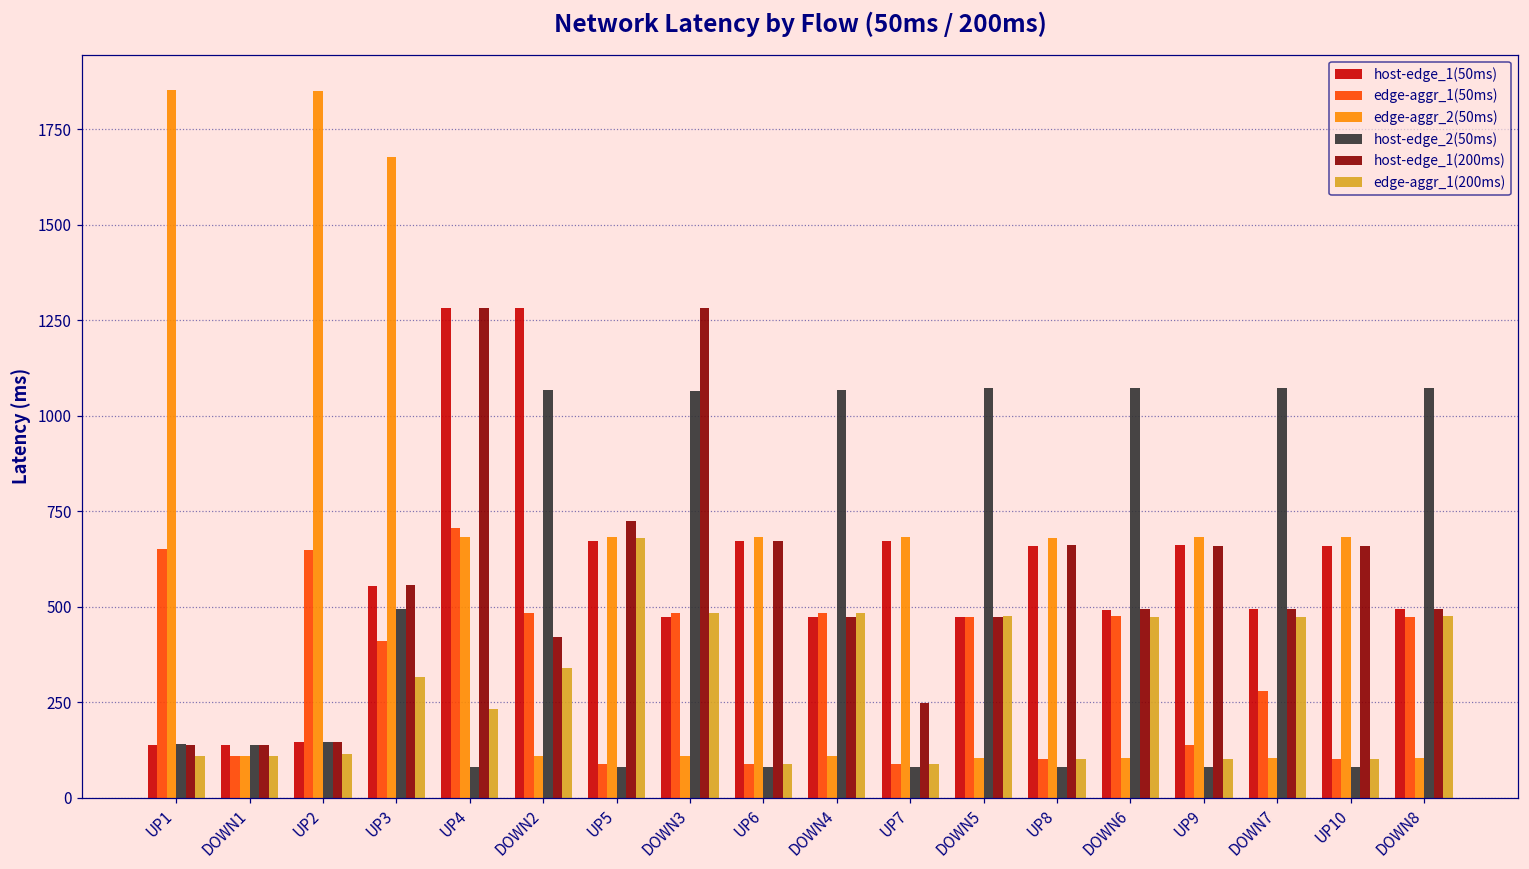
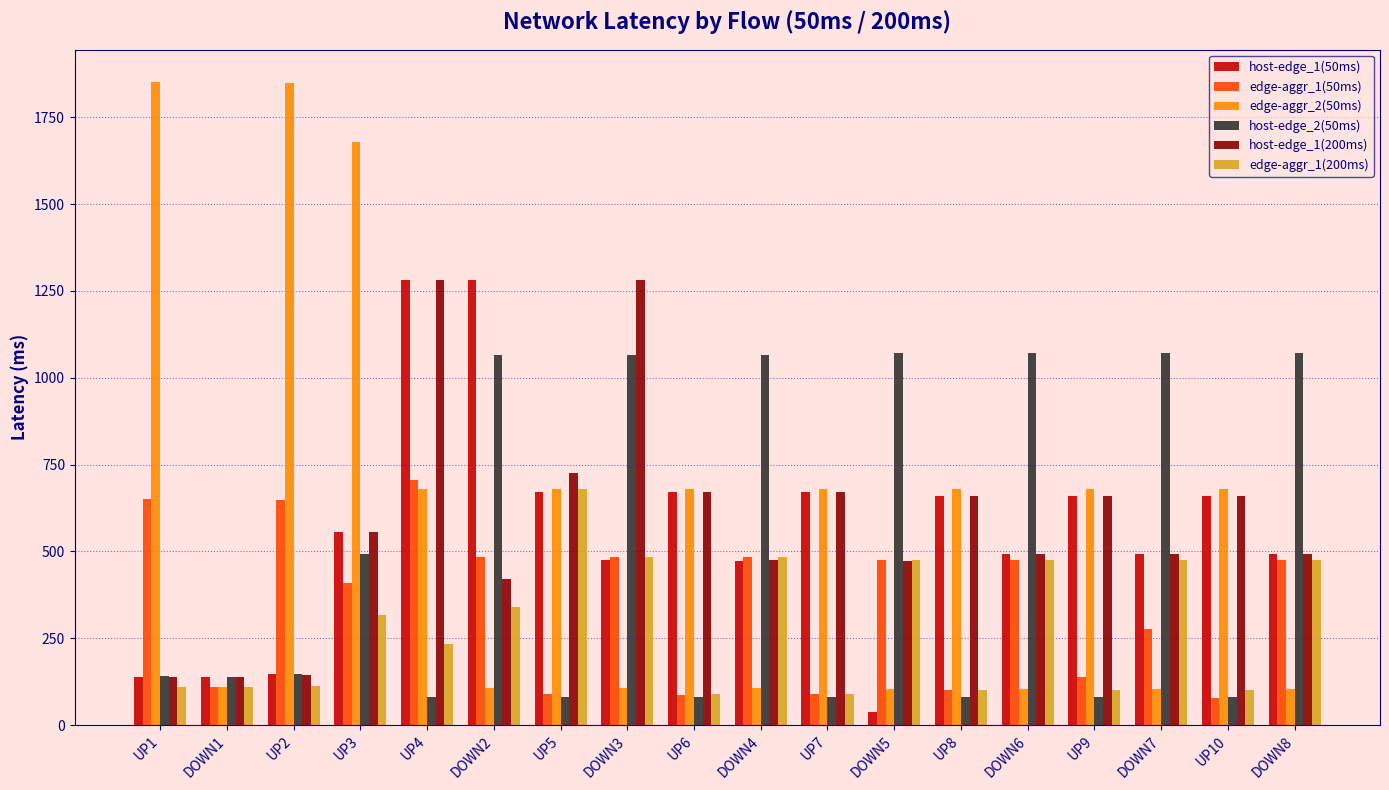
host-edge_1(200ms), UP7: 250 -> 670
host-edge_1(50ms), DOWN5: 470 -> 40
edge-aggr_1(50ms), UP10: 100 -> 80
